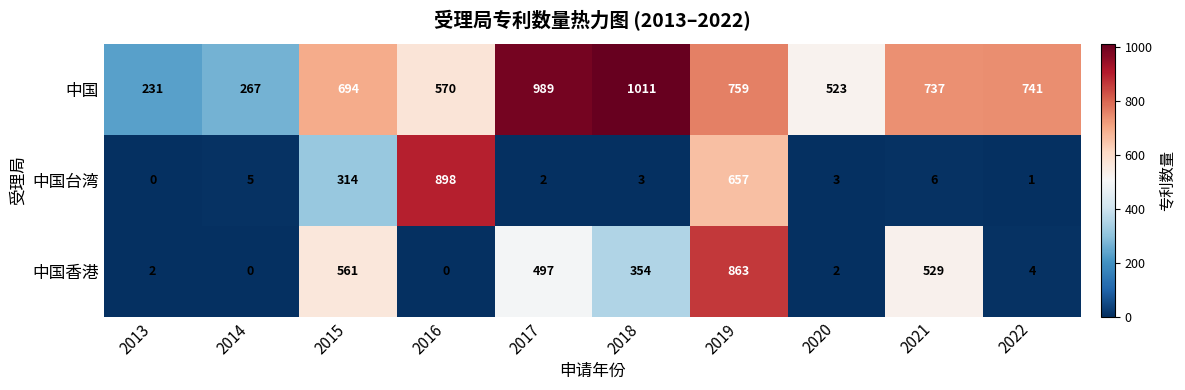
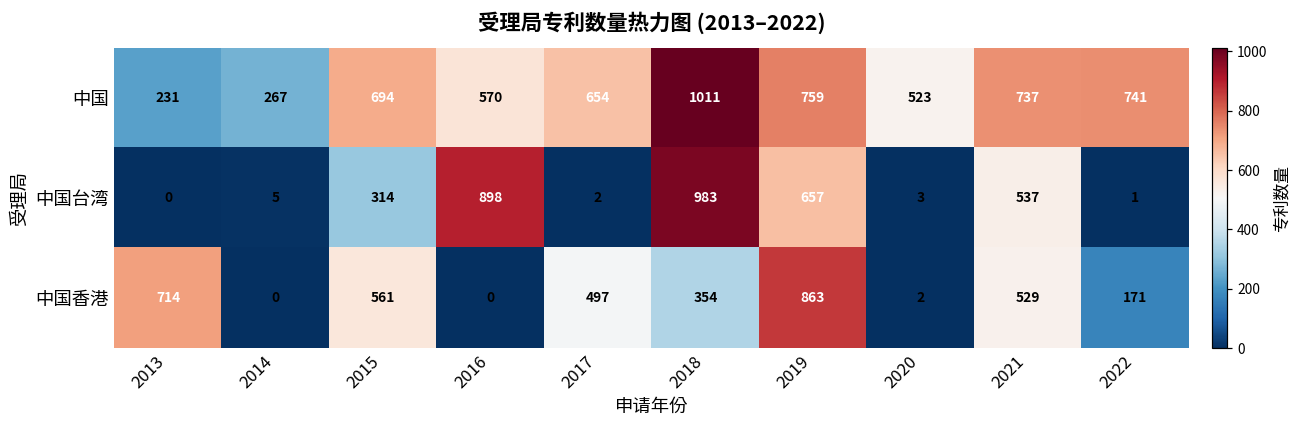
中国, 2017: 989 -> 654
中国台湾, 2018: 3 -> 983
中国台湾, 2021: 6 -> 537
中国香港, 2013: 2 -> 714
中国香港, 2022: 4 -> 171
